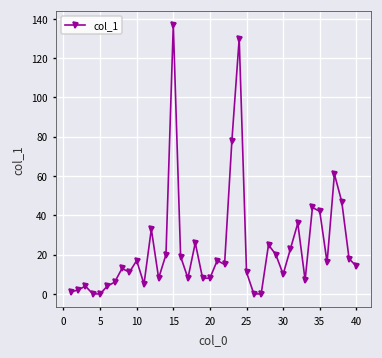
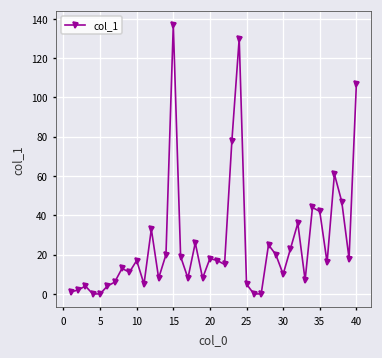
20: 8 -> 18
25: 11 -> 5
40: 14 -> 107
